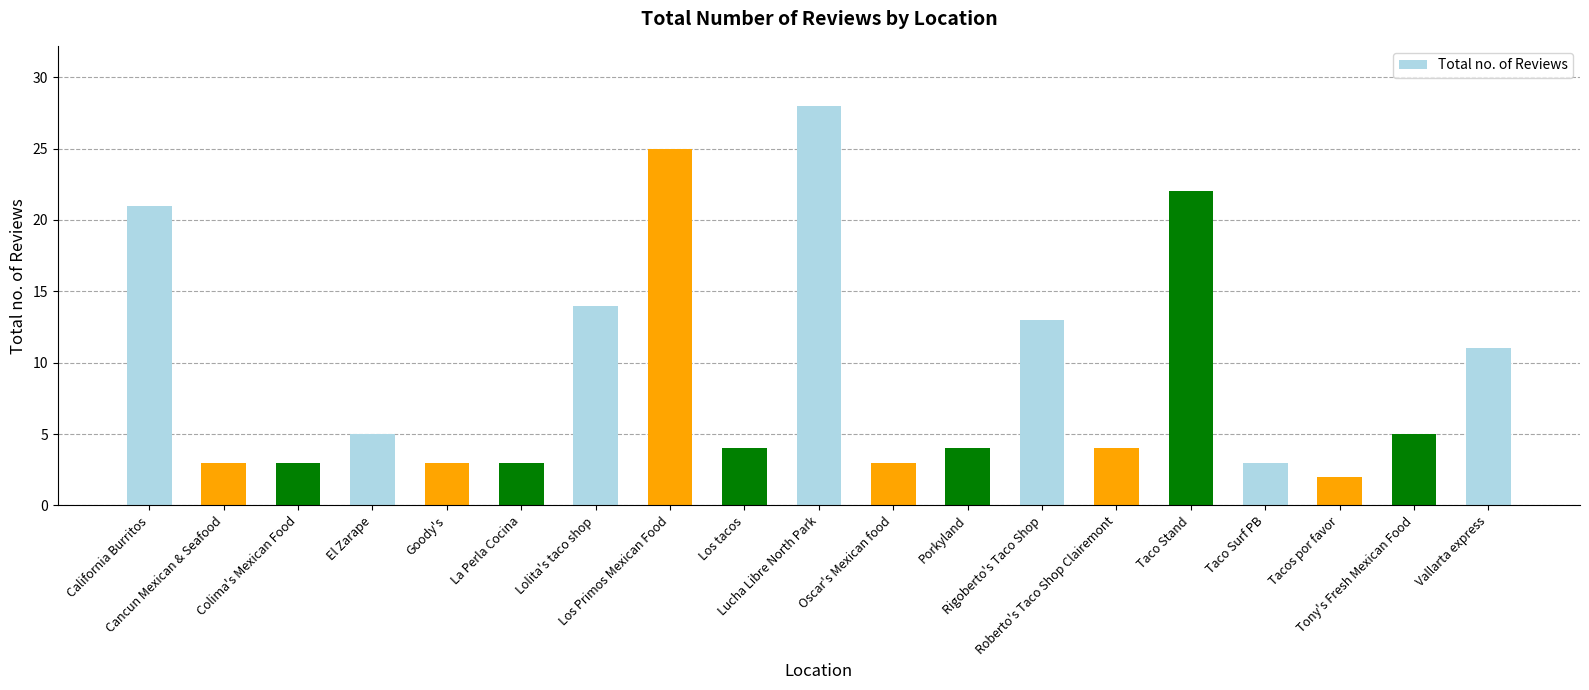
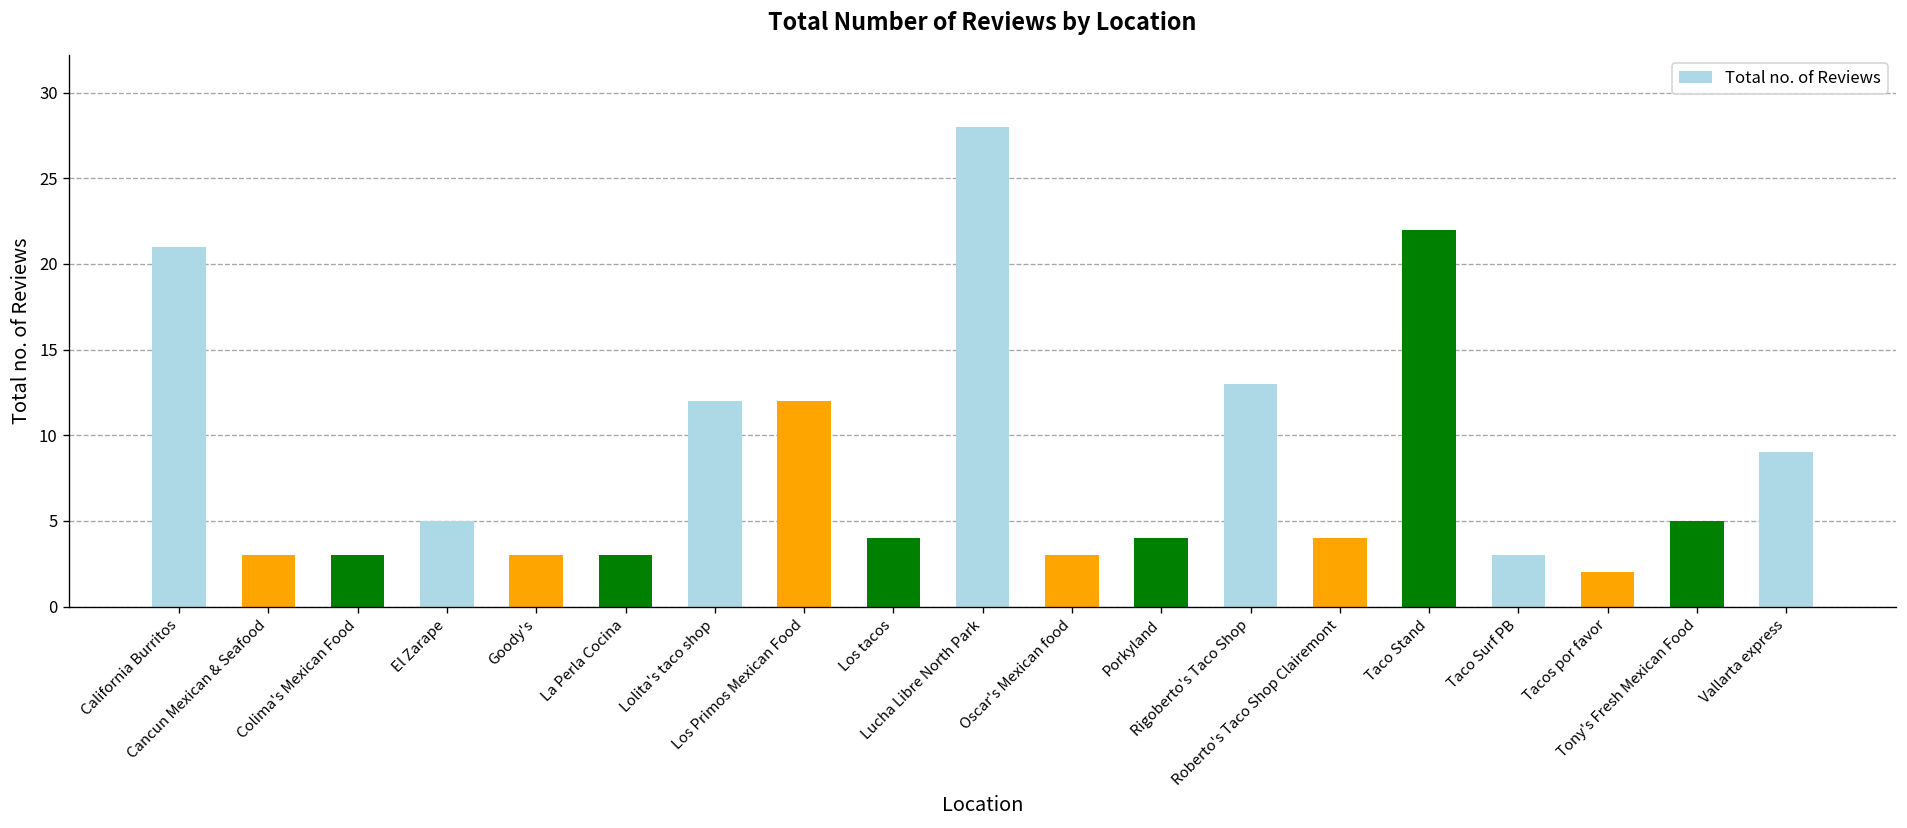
Lolita's taco shop: 14 -> 12
Los Primos Mexican Food: 25 -> 12
Vallarta express: 11 -> 9
